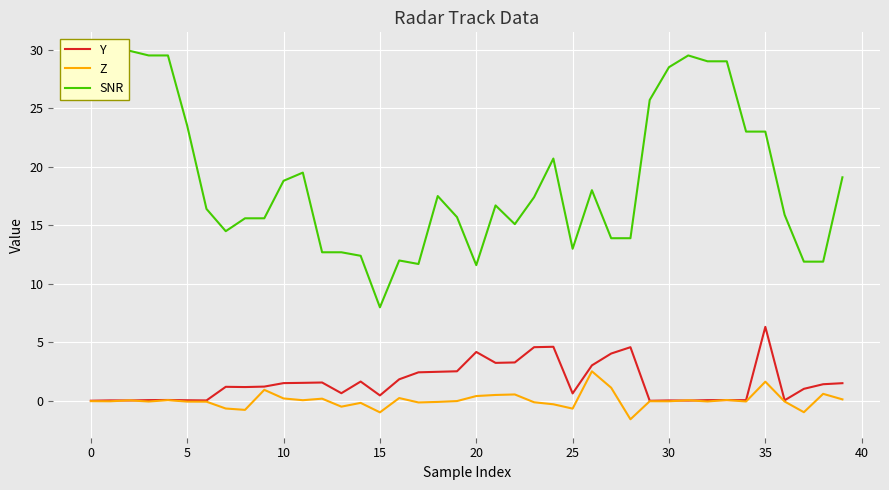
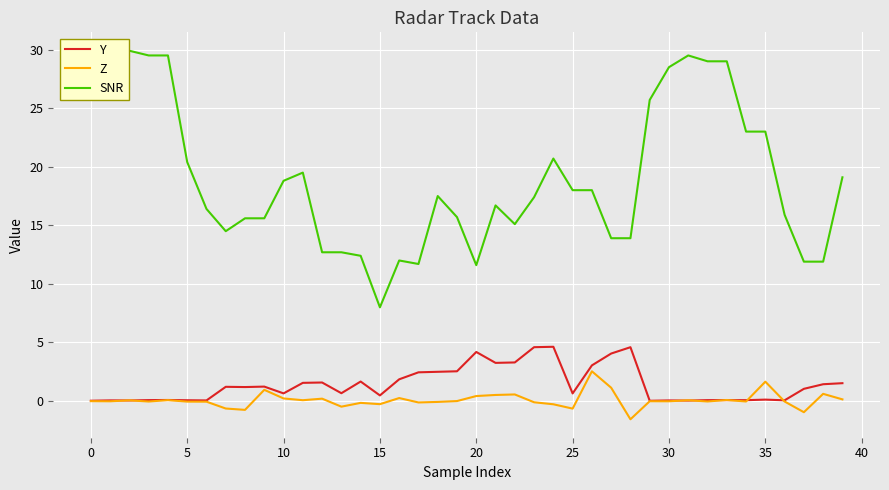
SNR, 5: 23.5 -> 20.4
Y, 10: 1.5 -> 0.7
Z, 15: -1.0 -> -0.3
SNR, 25: 13 -> 18
Y, 35: 6.3 -> 0.1
